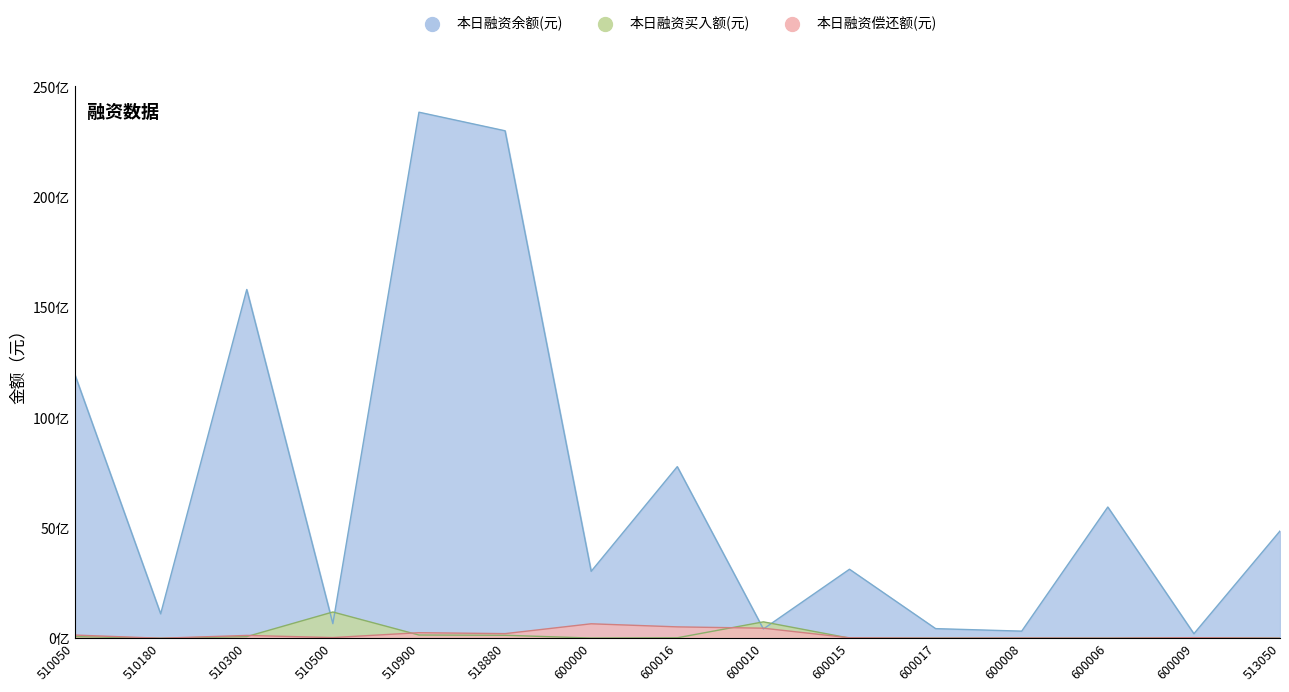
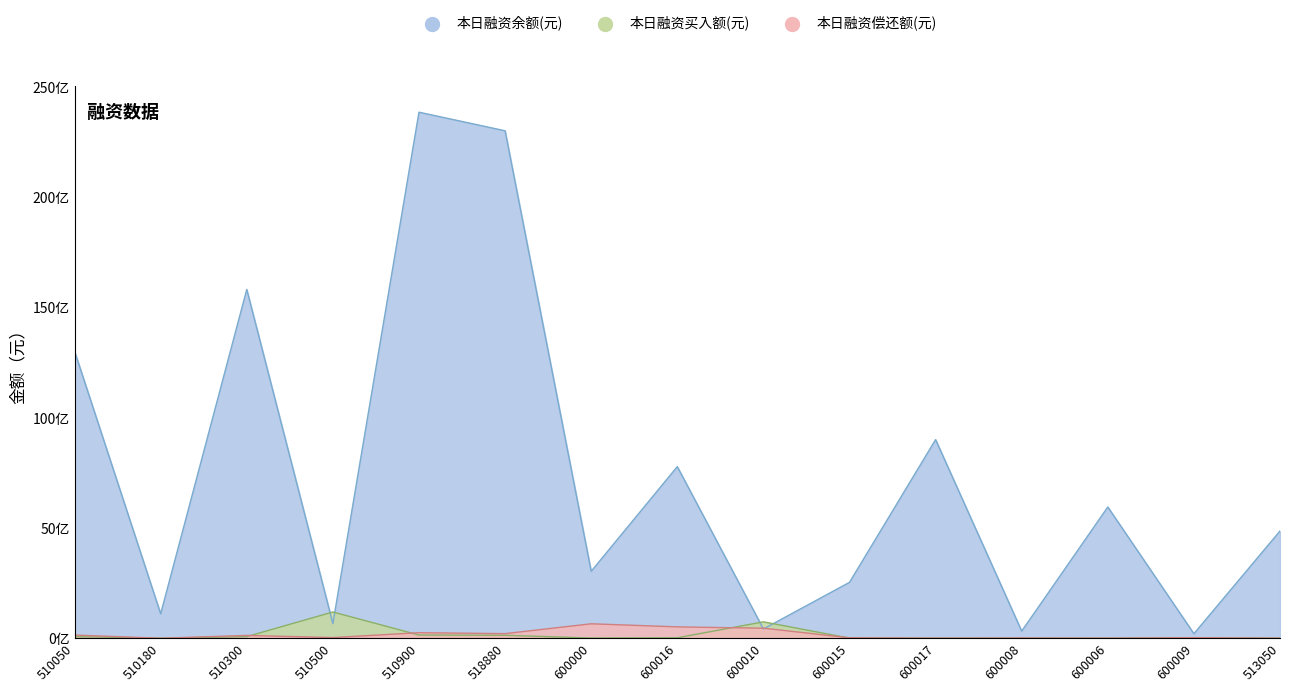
本日融资余额(元), 510050: 120亿 -> 130亿
本日融资余额(元), 600015: 31亿 -> 25亿
本日融资余额(元), 600017: 4亿 -> 90亿
